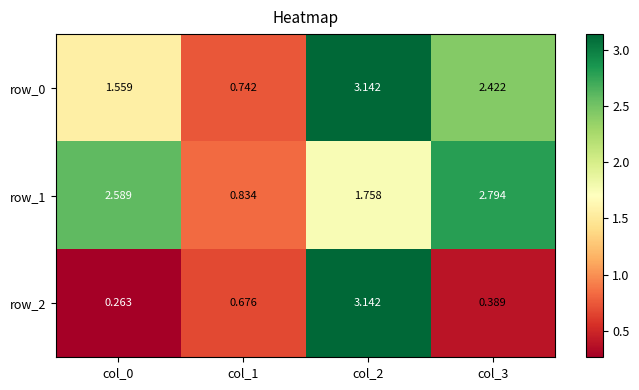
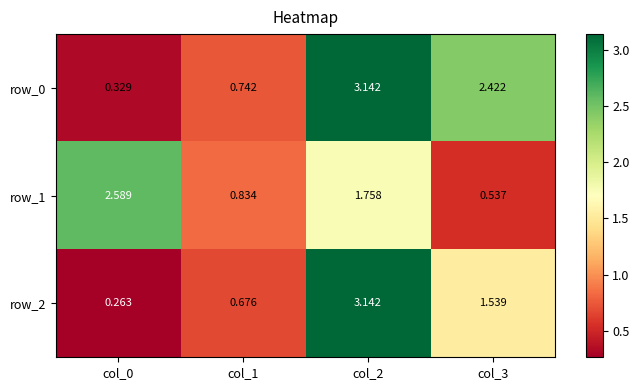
row_0, col_0: 1.559 -> 0.329
row_1, col_3: 2.794 -> 0.537
row_2, col_3: 0.389 -> 1.539
